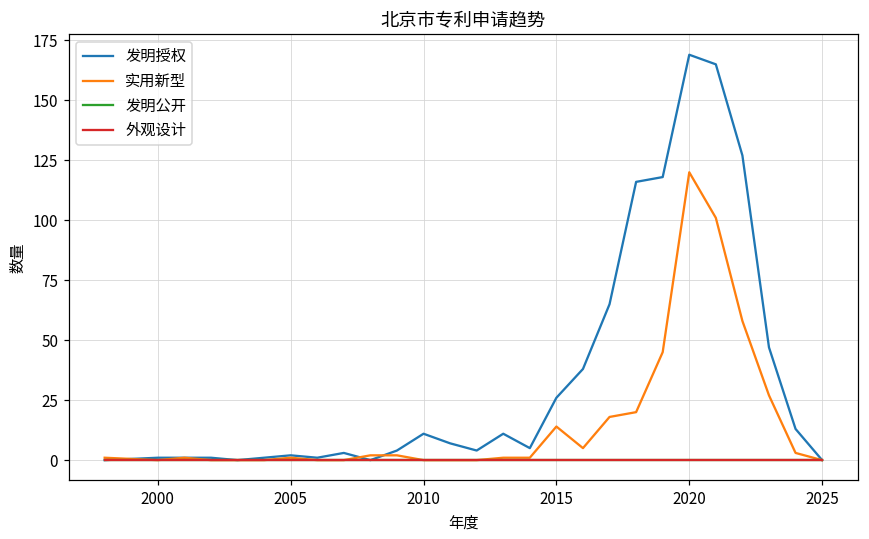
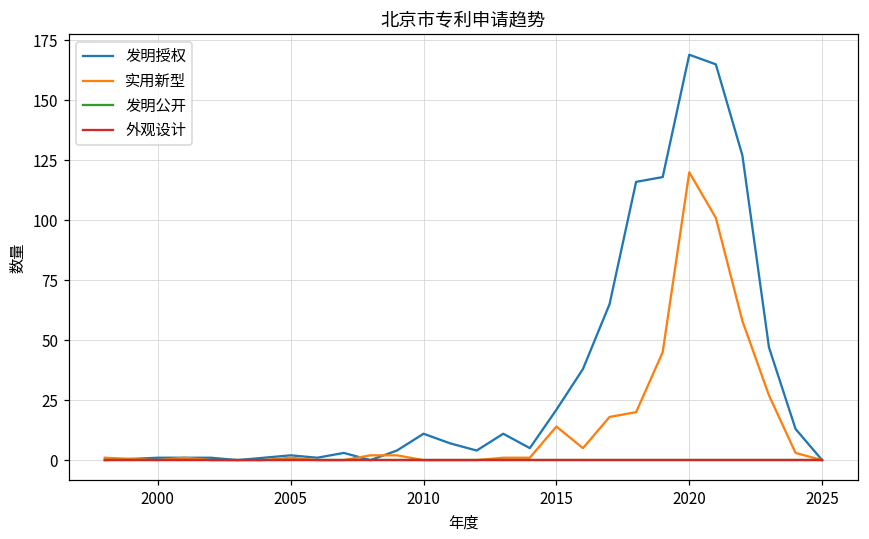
发明授权, 2015: 26 -> 21
